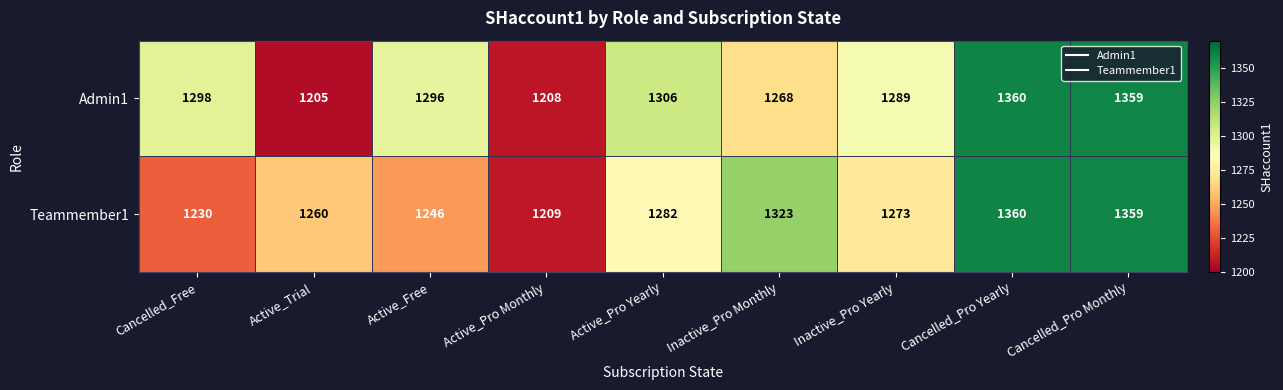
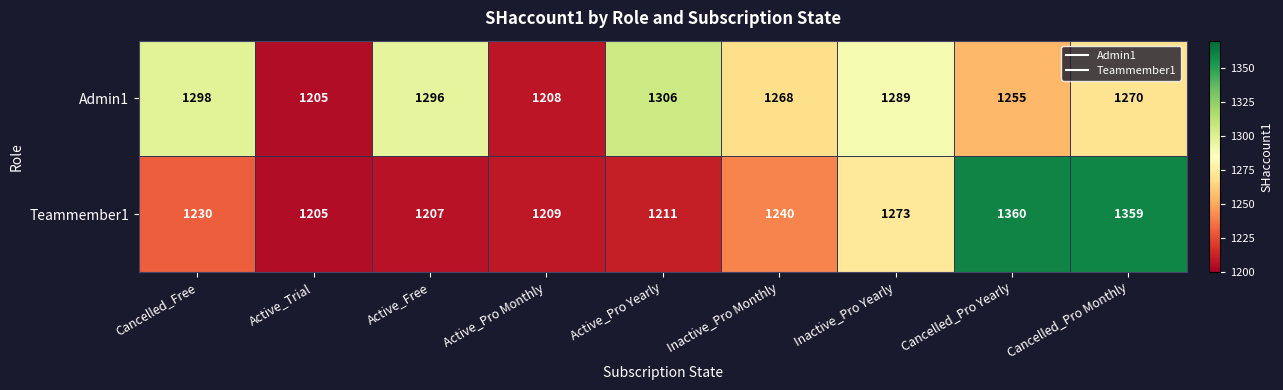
Admin1, Cancelled_Pro Yearly: 1360 -> 1255
Admin1, Cancelled_Pro Monthly: 1359 -> 1270
Teammember1, Active_Trial: 1260 -> 1205
Teammember1, Active_Free: 1246 -> 1207
Teammember1, Active_Pro Yearly: 1282 -> 1211
Teammember1, Inactive_Pro Monthly: 1323 -> 1240
